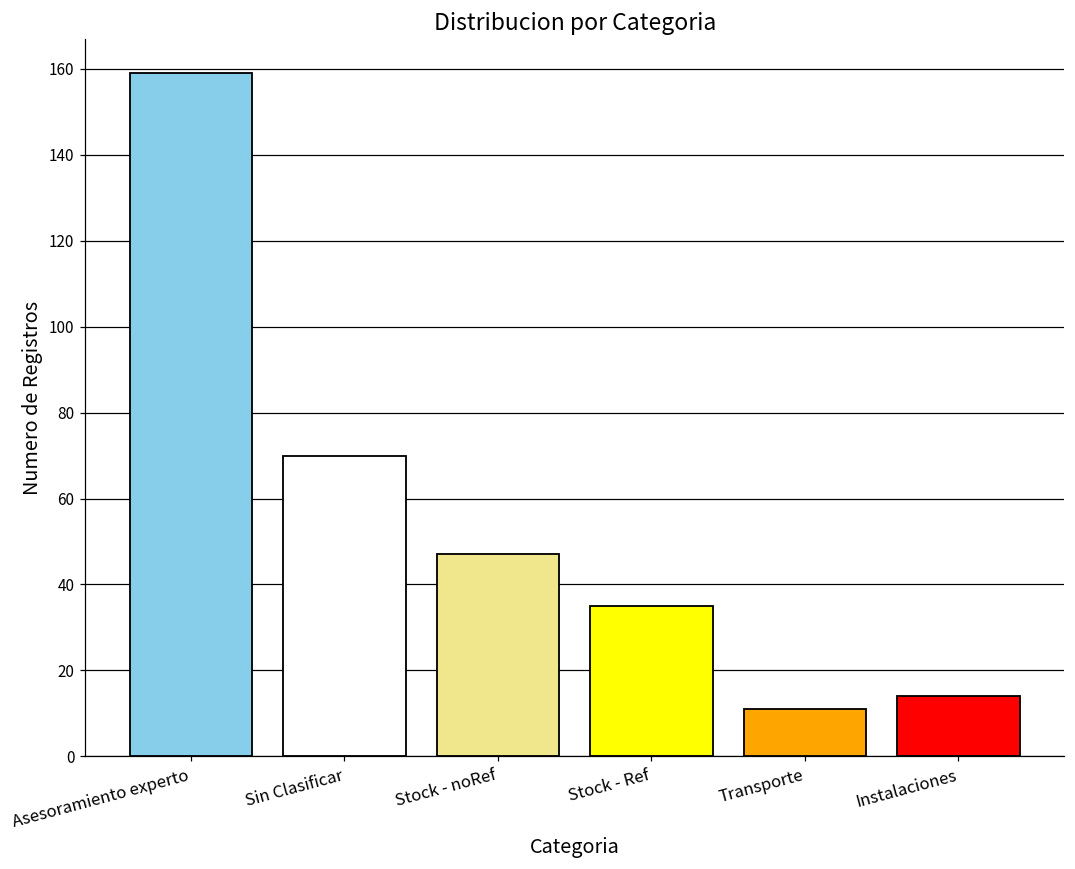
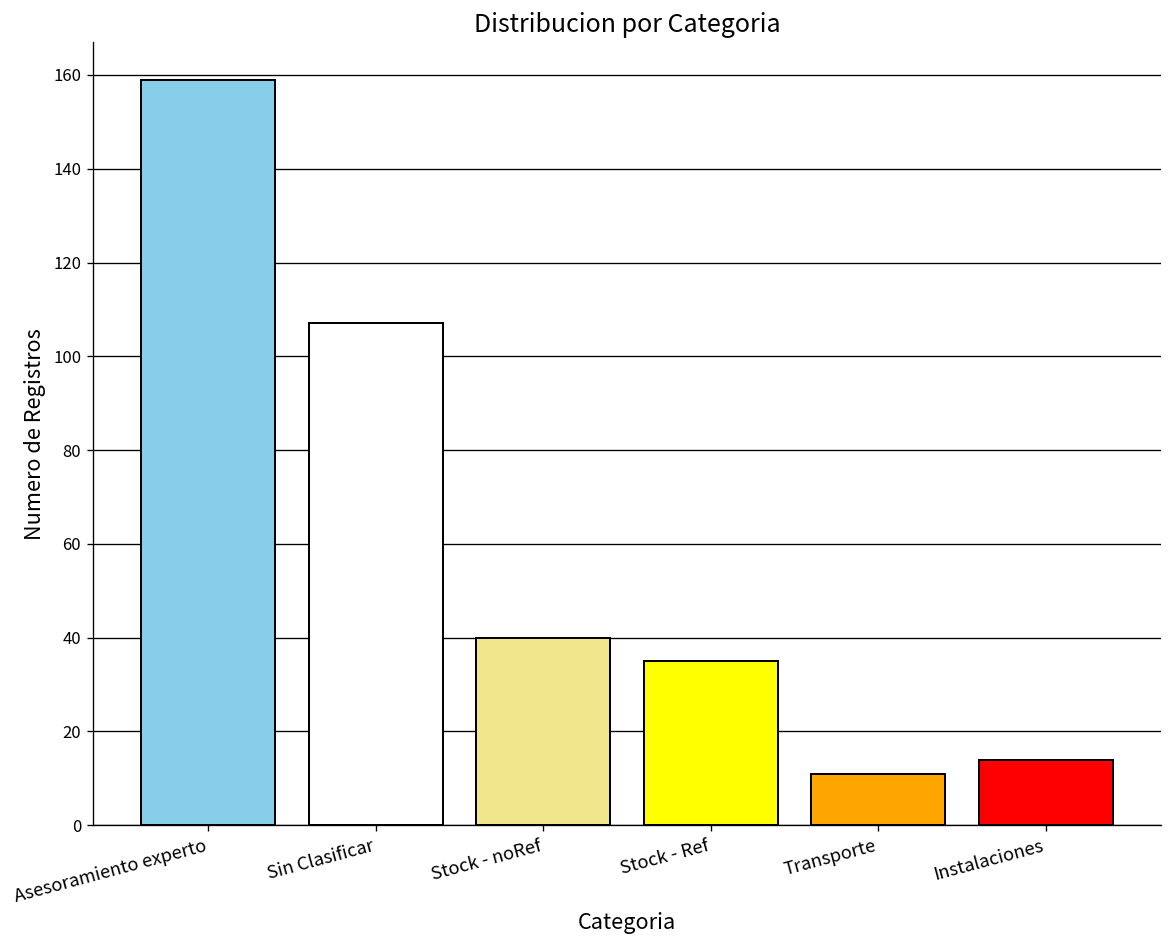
Sin Clasificar: 70 -> 107
Stock - noRef: 47 -> 40
